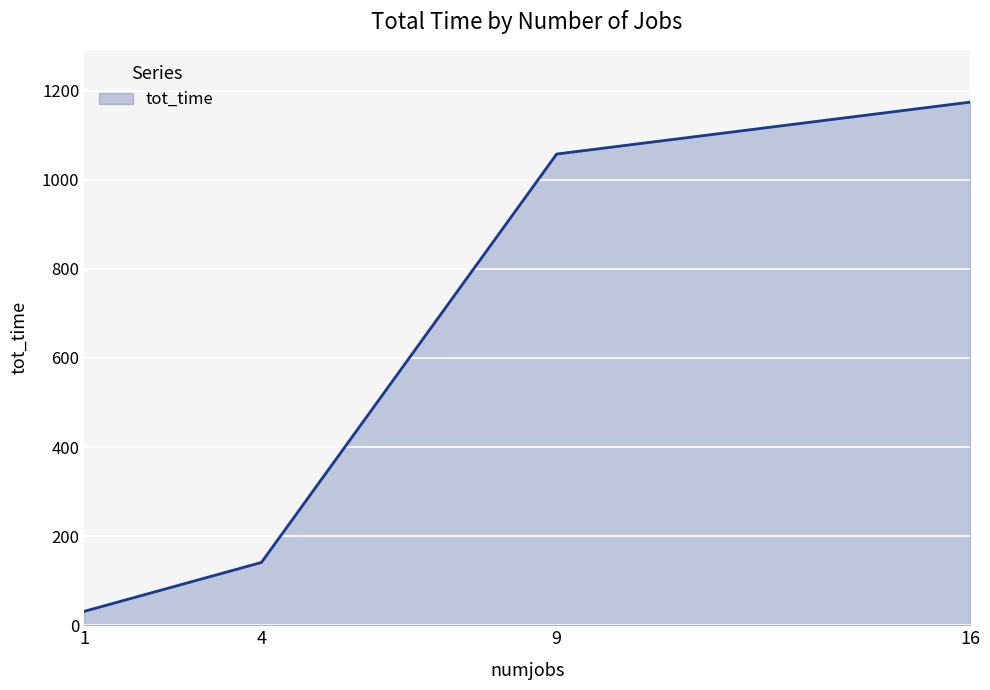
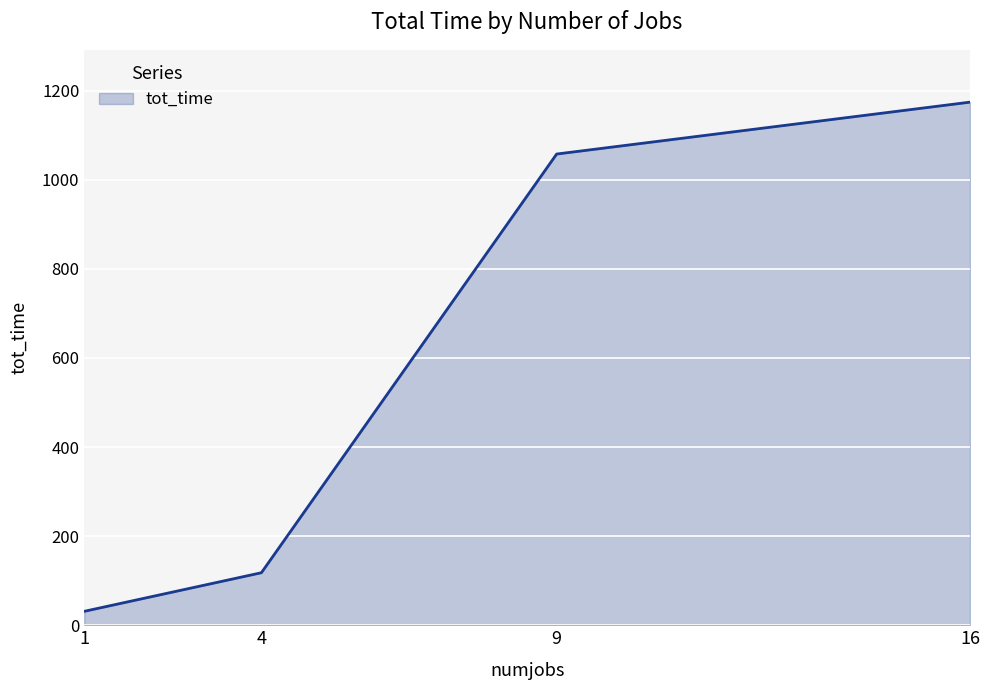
4: 140 -> 120
